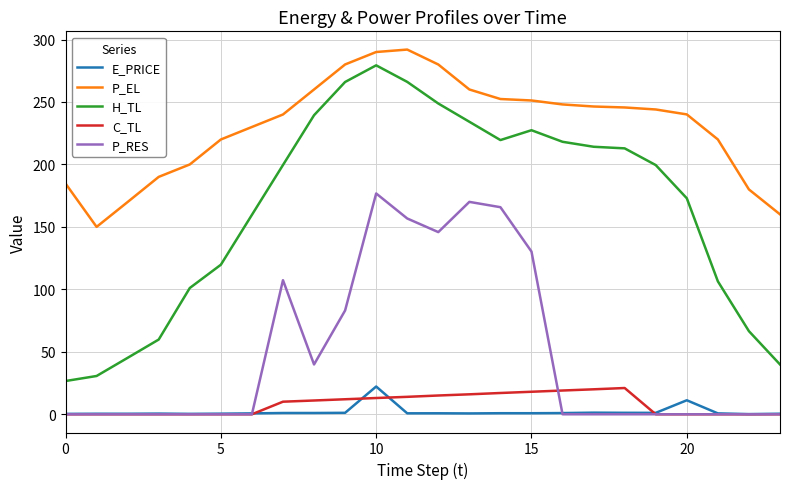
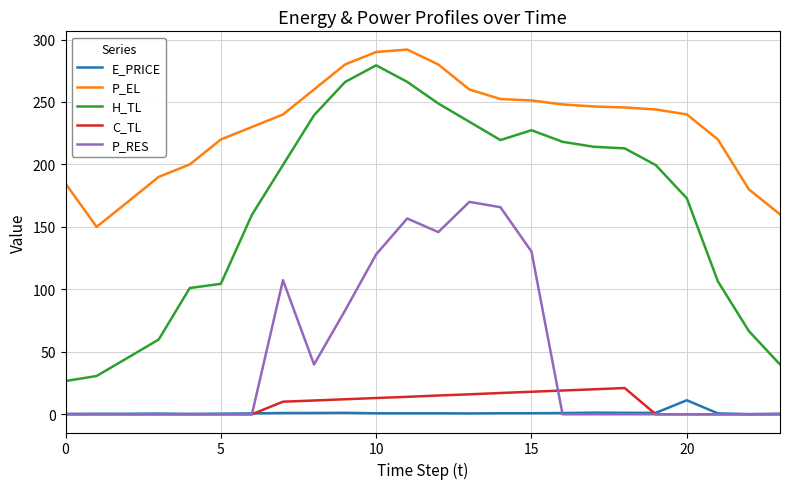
H_TL, 5: 120 -> 104
E_PRICE, 10: 22 -> 1
P_RES, 10: 177 -> 128
